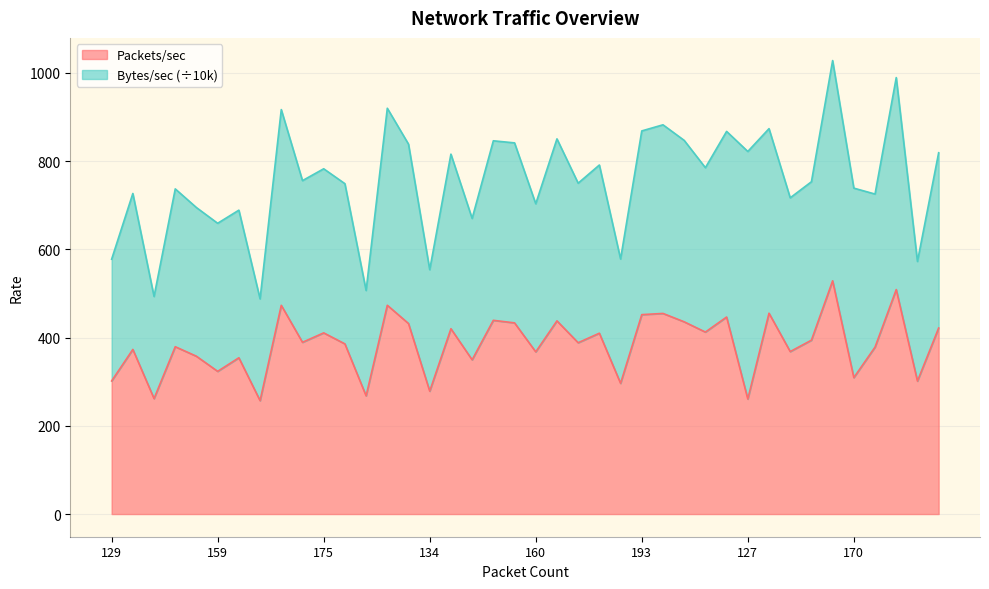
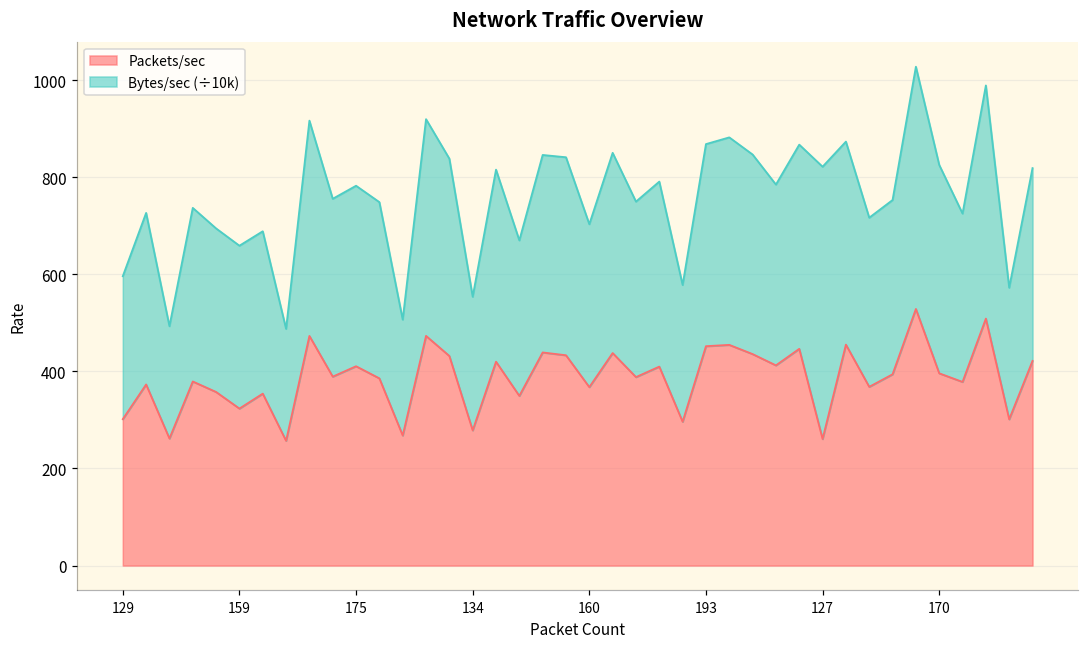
Bytes/sec (÷10k), 129: 280 -> 290
Packets/sec, 170: 310 -> 400
